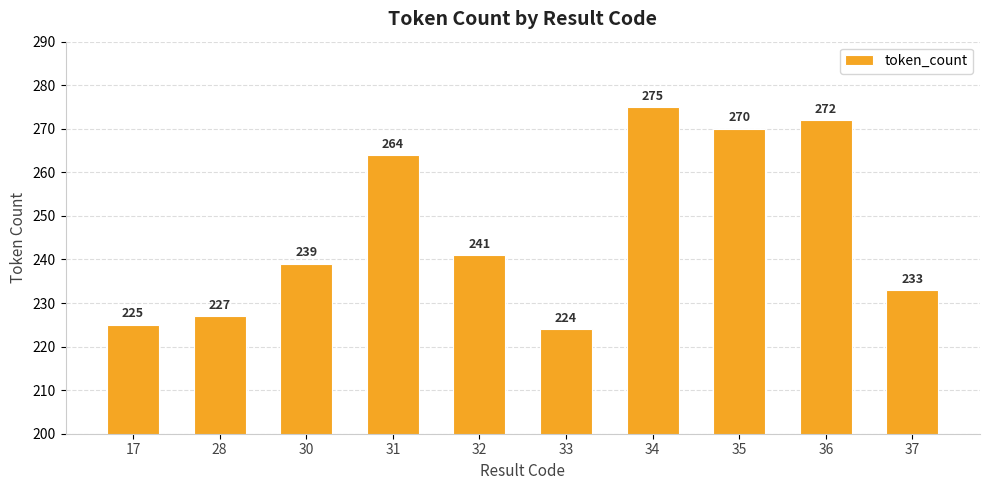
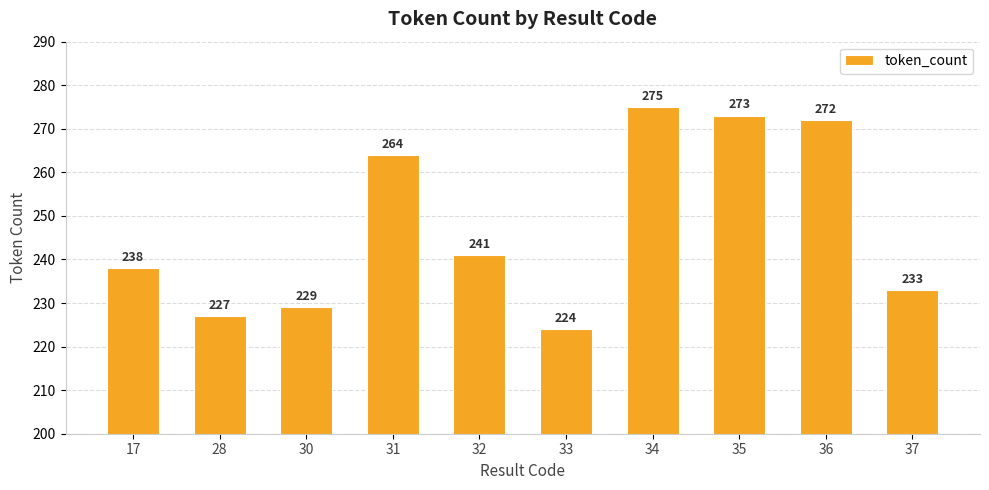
17: 225 -> 238
30: 239 -> 229
35: 270 -> 273
